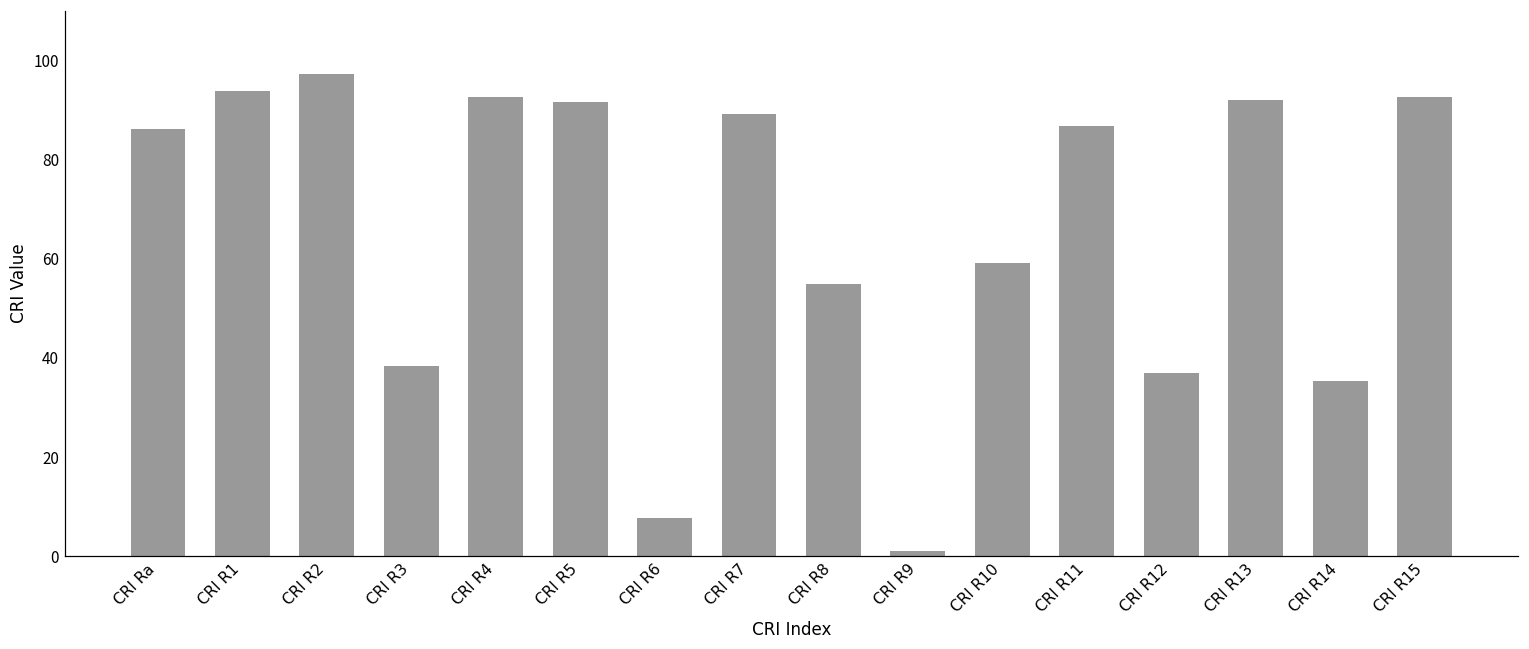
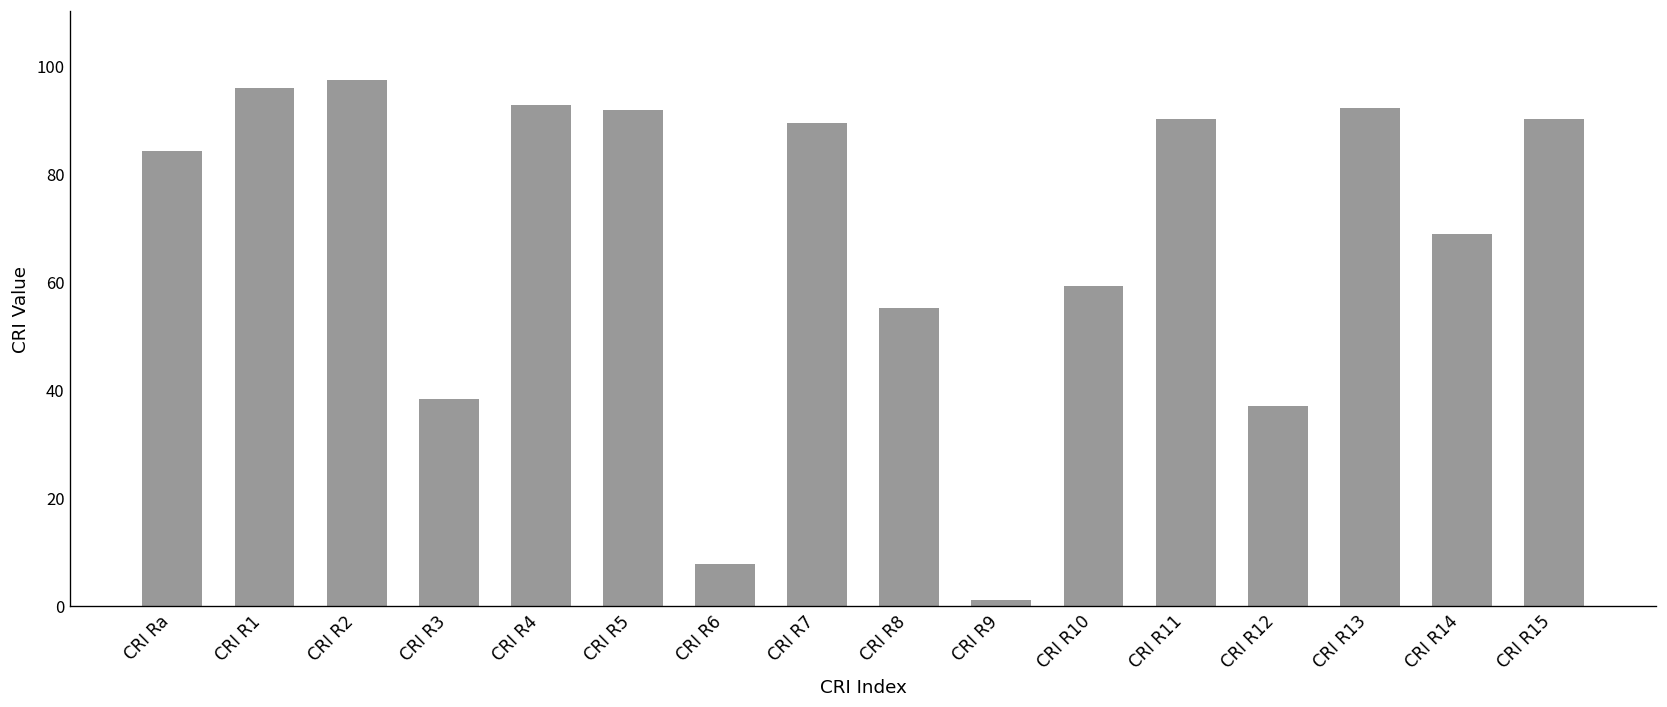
CRI Ra: 86 -> 84
CRI R1: 94 -> 96
CRI R11: 87 -> 90
CRI R14: 35 -> 69
CRI R15: 93 -> 90
